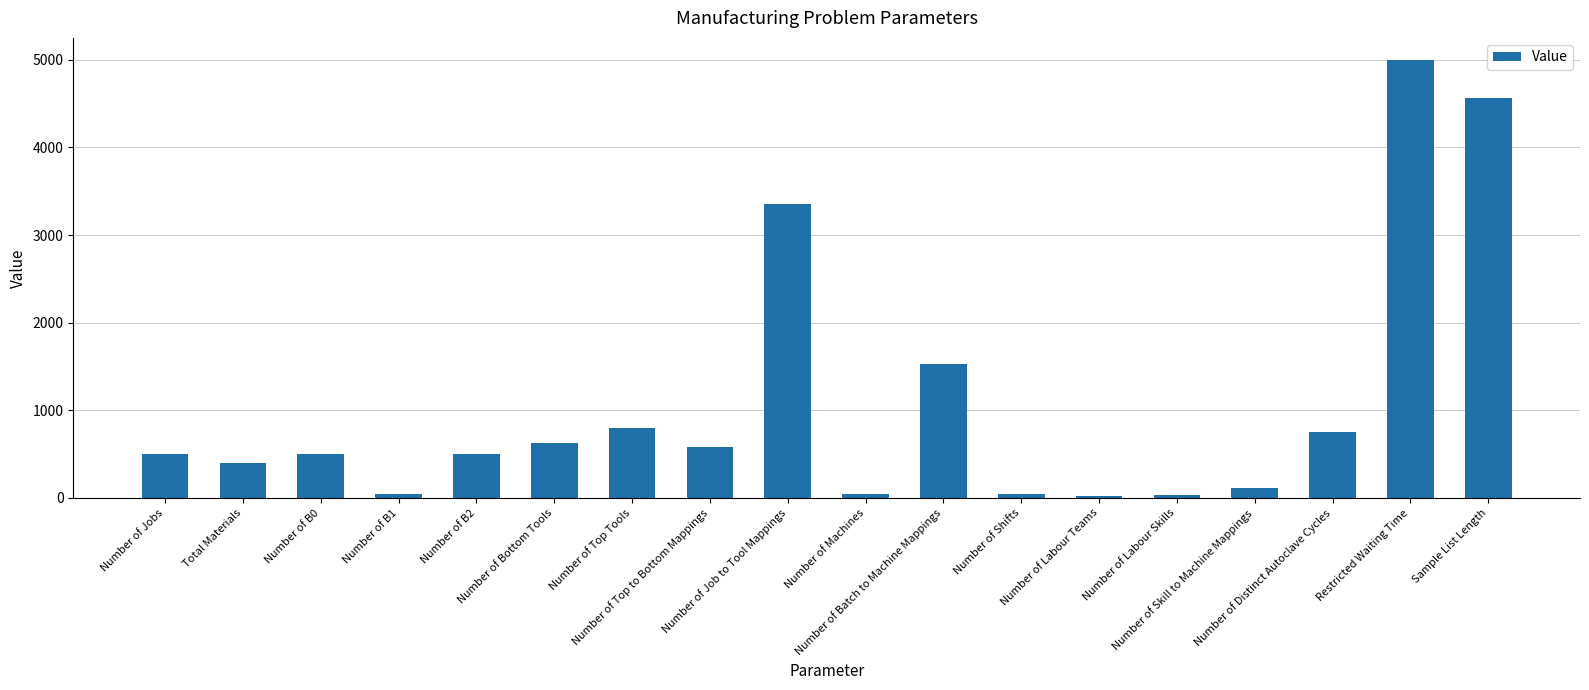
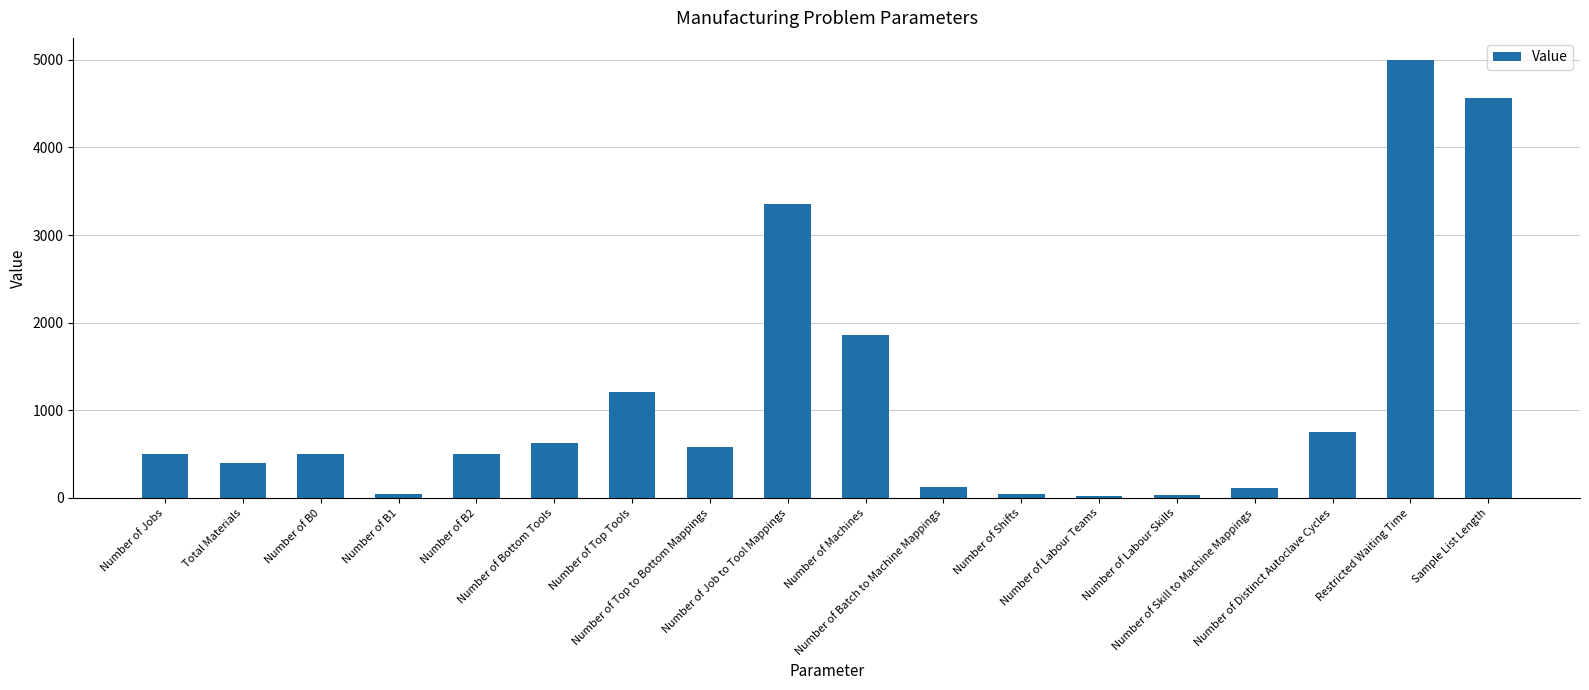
Number of Top Tools: 800 -> 1200
Number of Machines: 0 -> 1900
Number of Batch to Machine Mappings: 1500 -> 100
